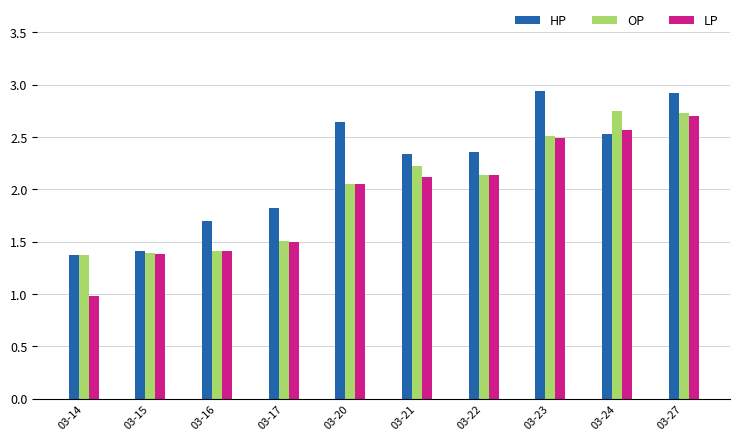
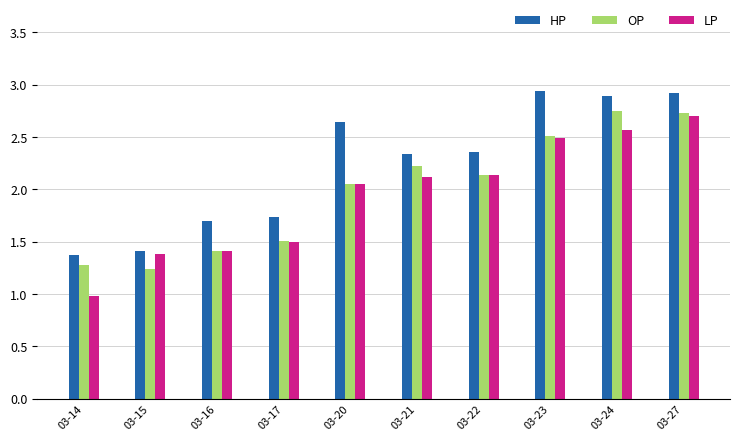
OP, 03-14: 1.37 -> 1.28
OP, 03-15: 1.39 -> 1.24
HP, 03-17: 1.82 -> 1.74
HP, 03-24: 2.53 -> 2.89
